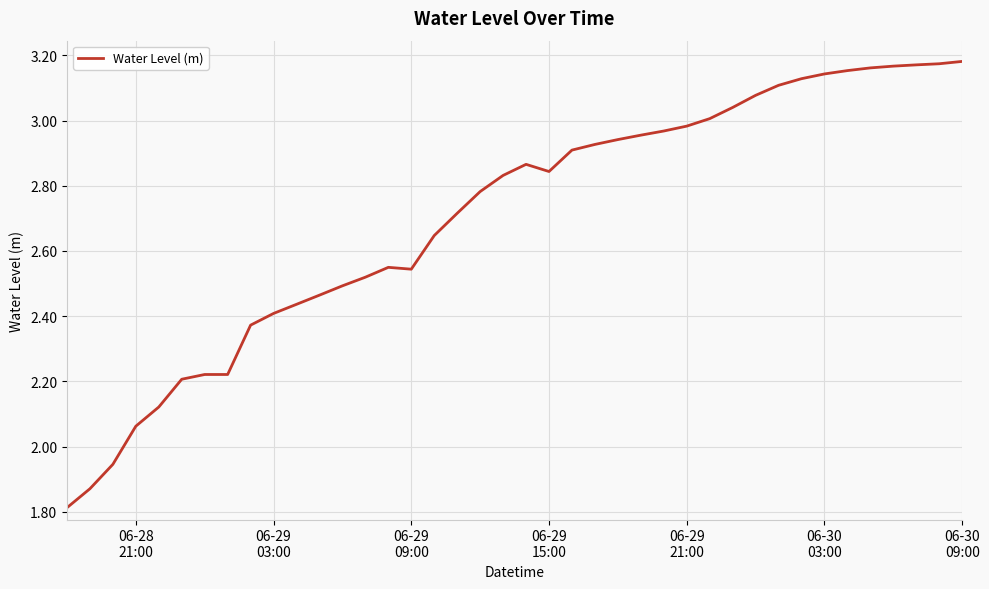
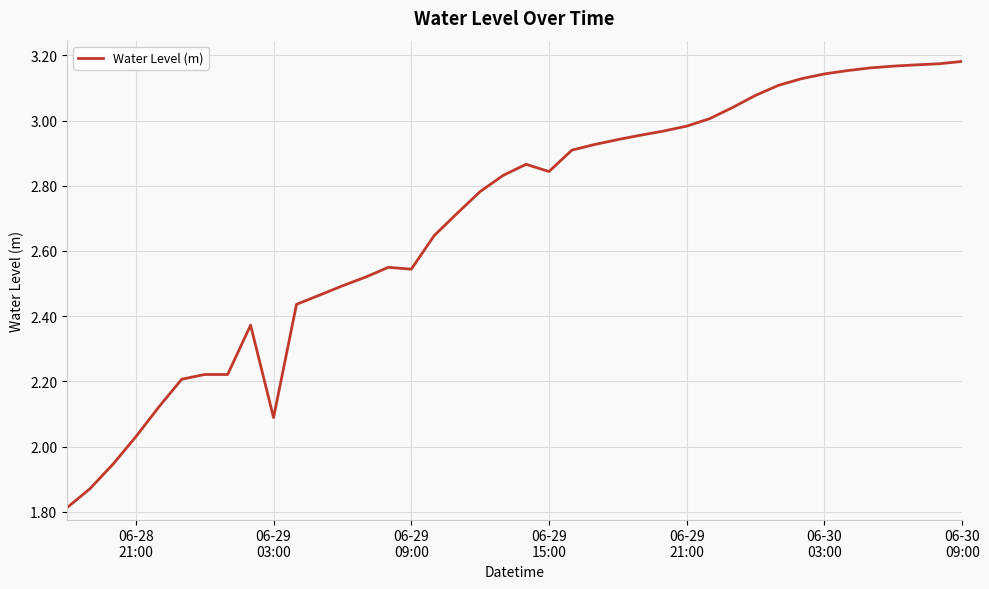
06-28 21:00: 2.06 -> 2.03
06-29 03:00: 2.41 -> 2.09
